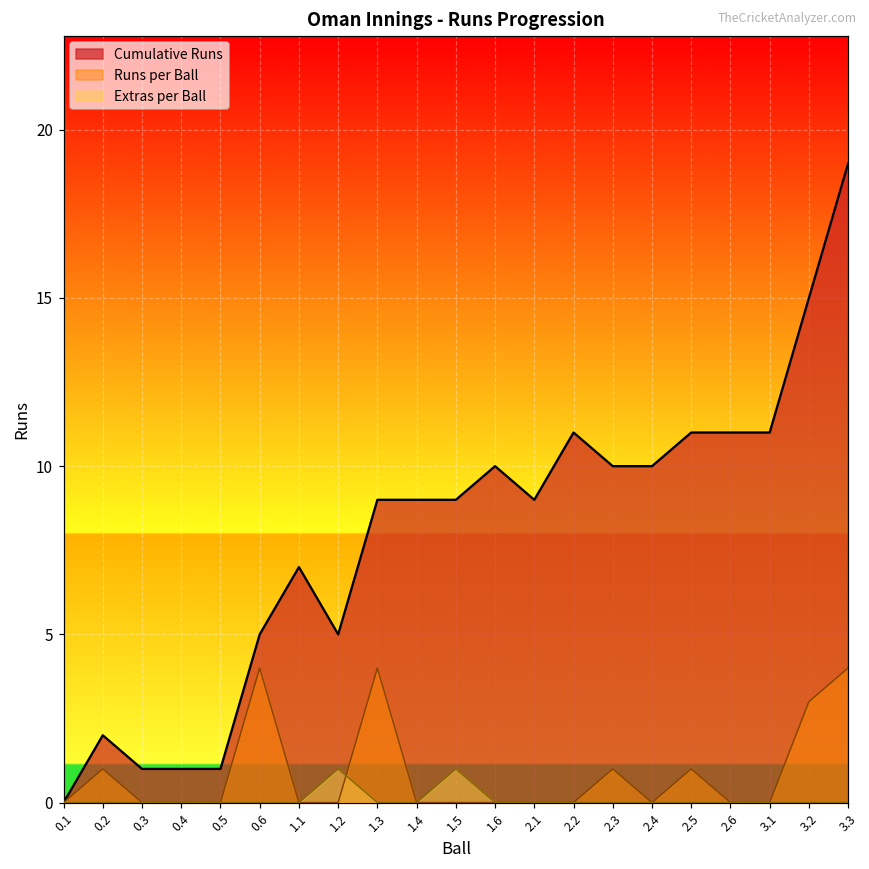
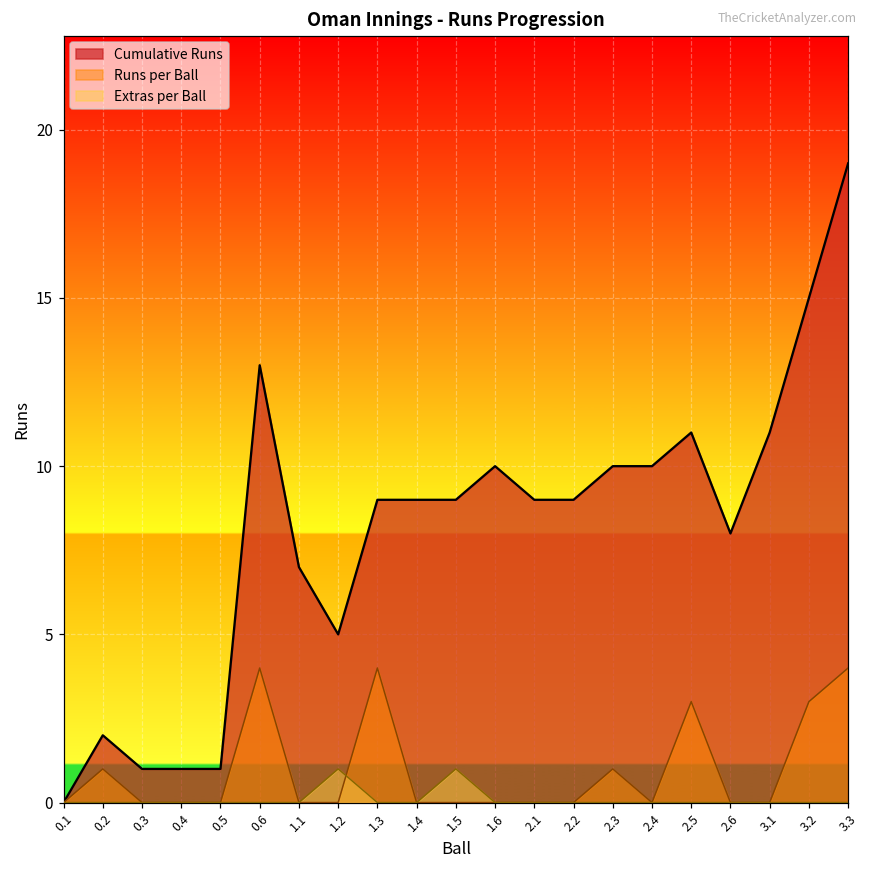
Cumulative Runs, 0.6: 5 -> 13
Cumulative Runs, 2.2: 11 -> 9
Runs per Ball, 2.5: 1 -> 3
Cumulative Runs, 2.6: 11 -> 8
